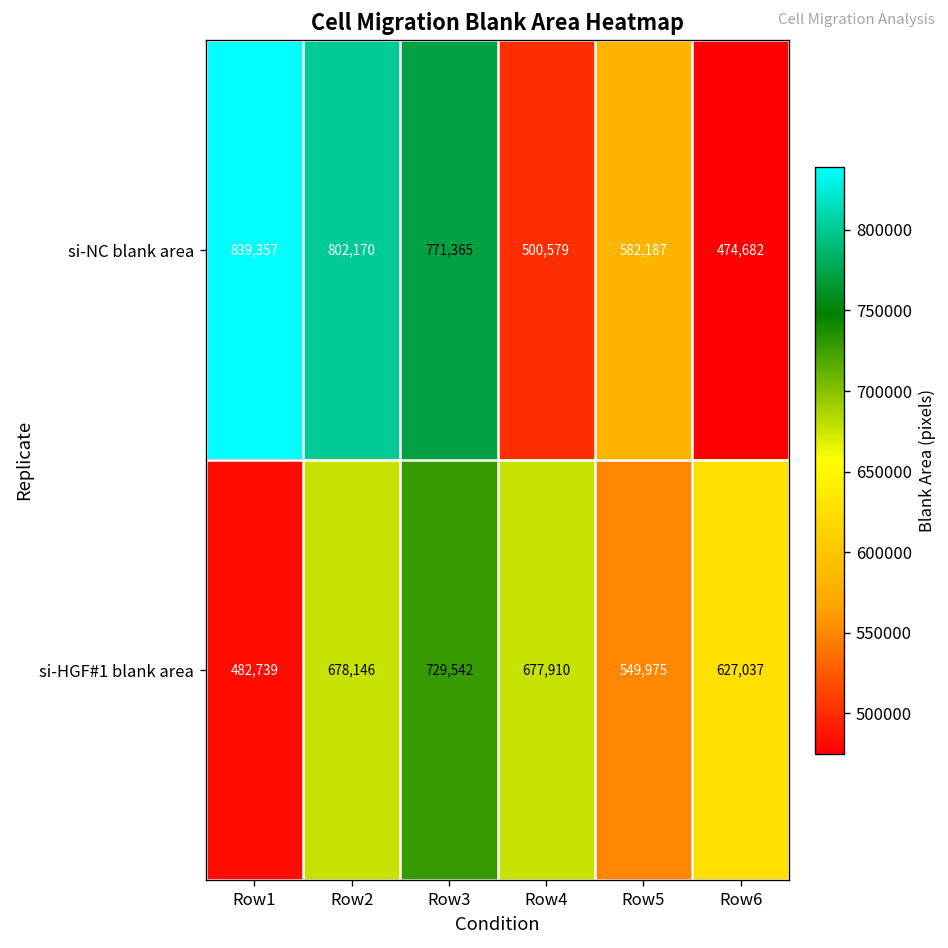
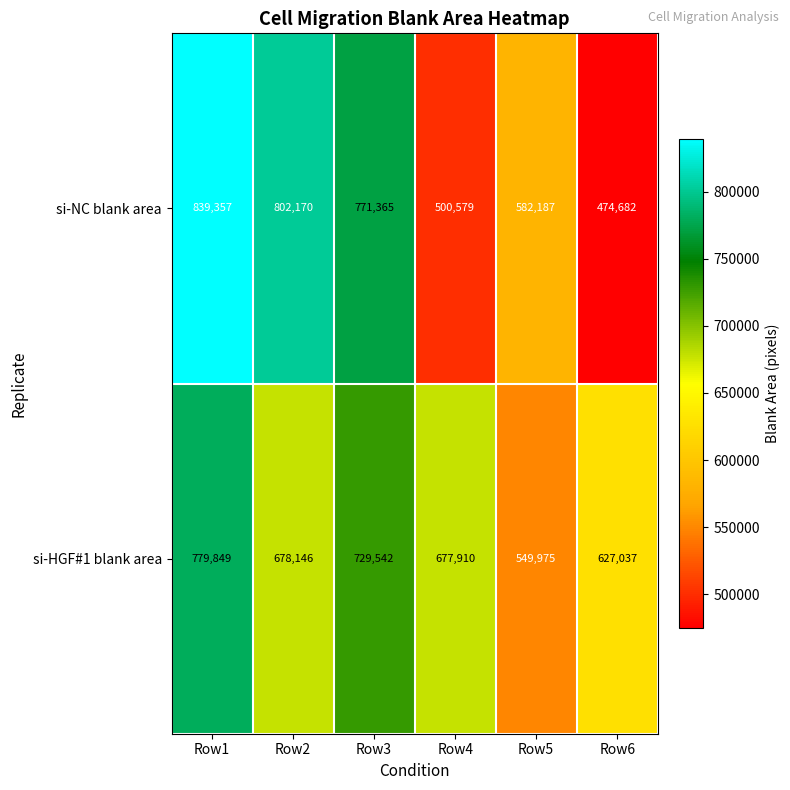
si-HGF#1 blank area, Row1: 482,739 -> 779,849
